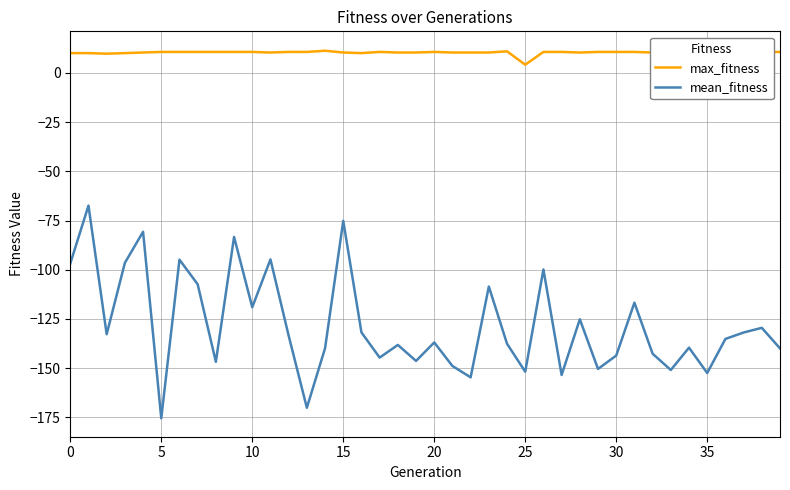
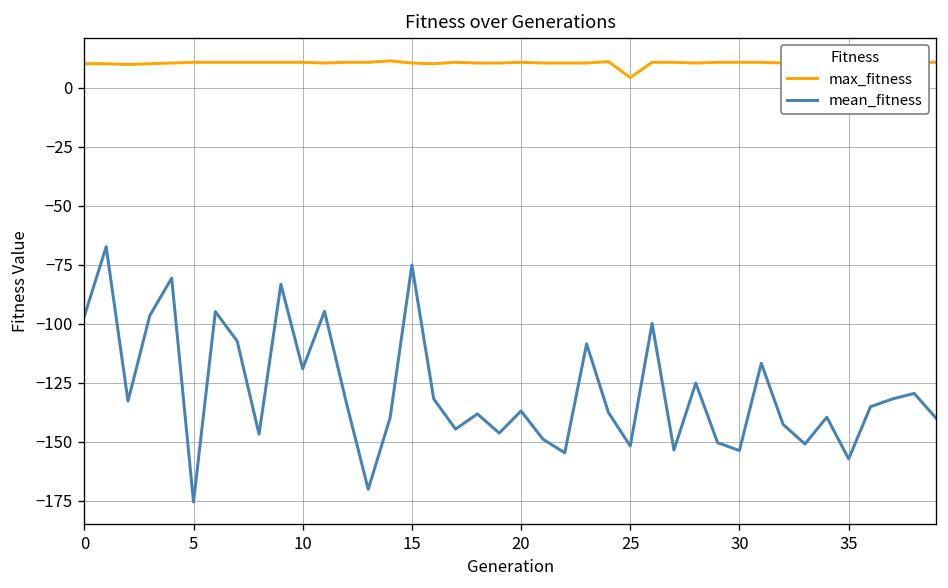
mean_fitness, 30: -144 -> -154
mean_fitness, 35: -152 -> -157
